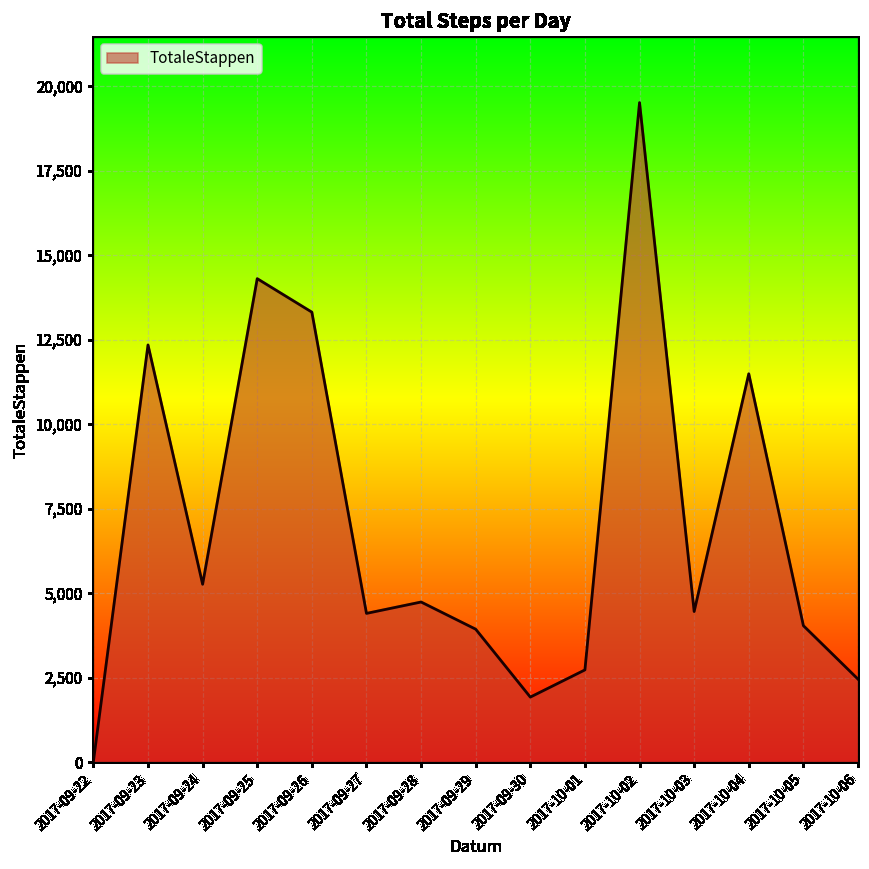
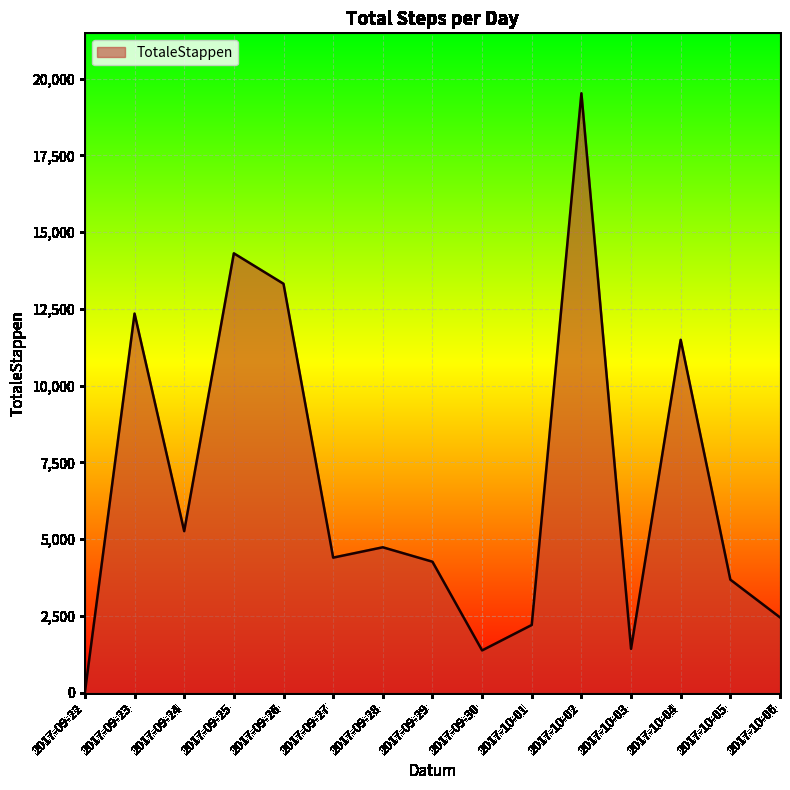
2017-09-29: 3,900 -> 4,300
2017-09-30: 1,900 -> 1,400
2017-10-01: 2,700 -> 2,200
2017-10-03: 4,500 -> 1,400
2017-10-05: 4,000 -> 3,700
